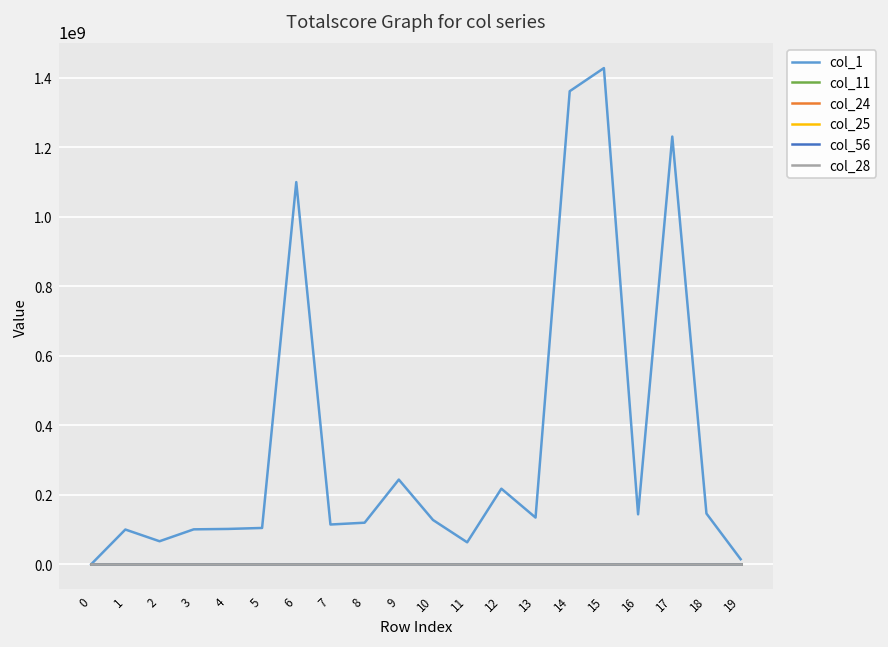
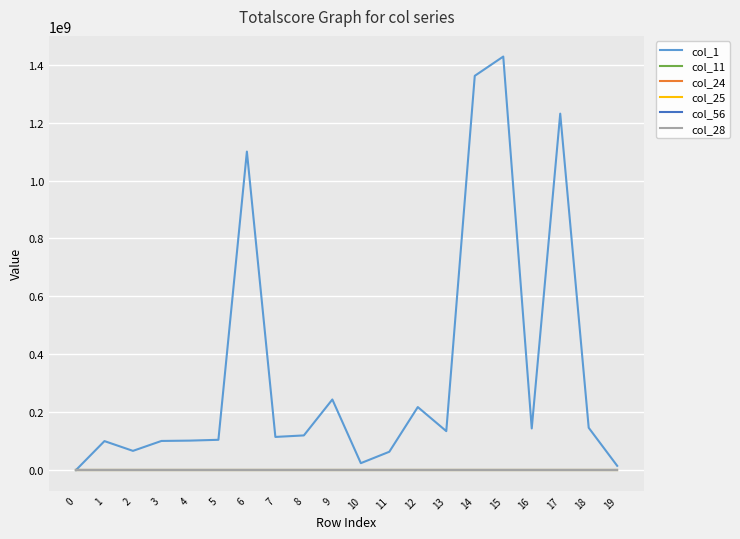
col_1, 10: 130000000 -> 20000000
